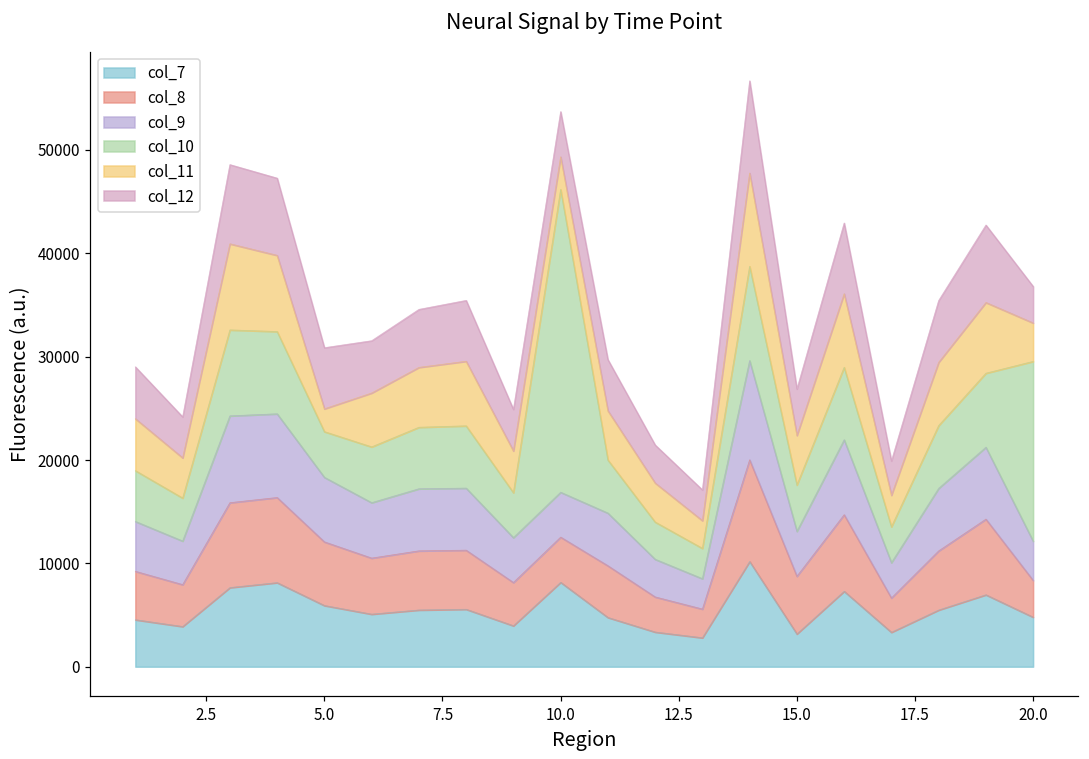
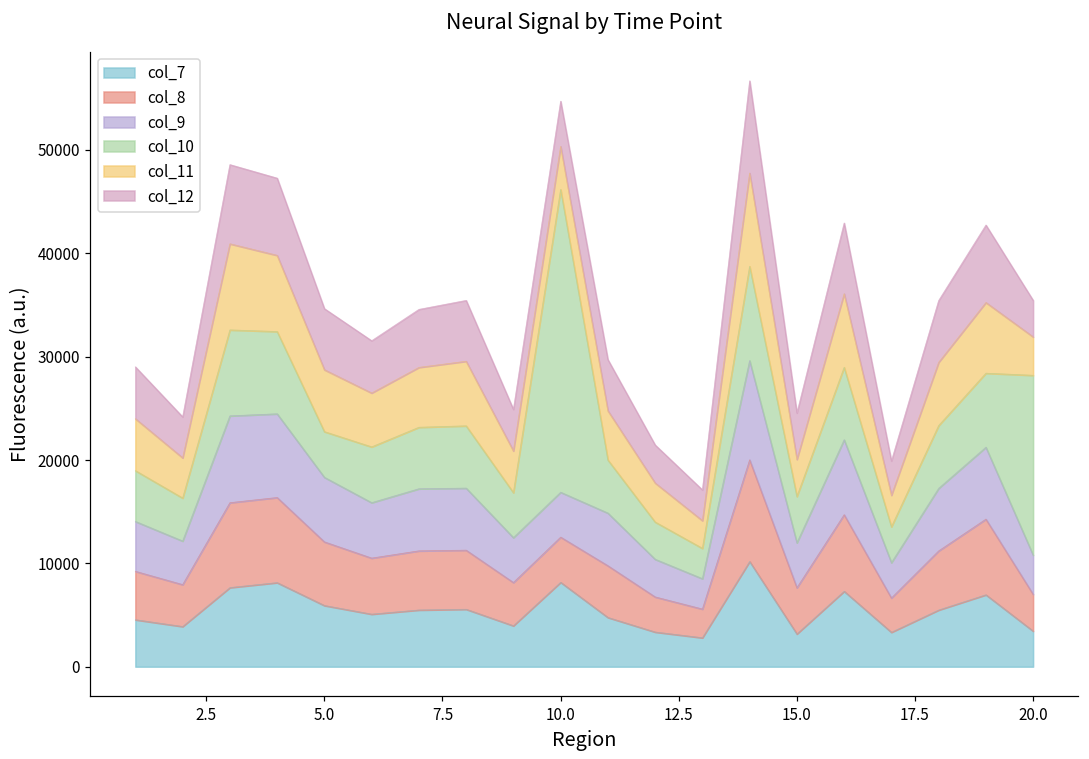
col_11, 5.0: 2000 -> 6000
col_11, 10.0: 3000 -> 4000
col_8, 15.0: 6000 -> 4000
col_11, 15.0: 5000 -> 4000
col_7, 20.0: 5000 -> 3000
